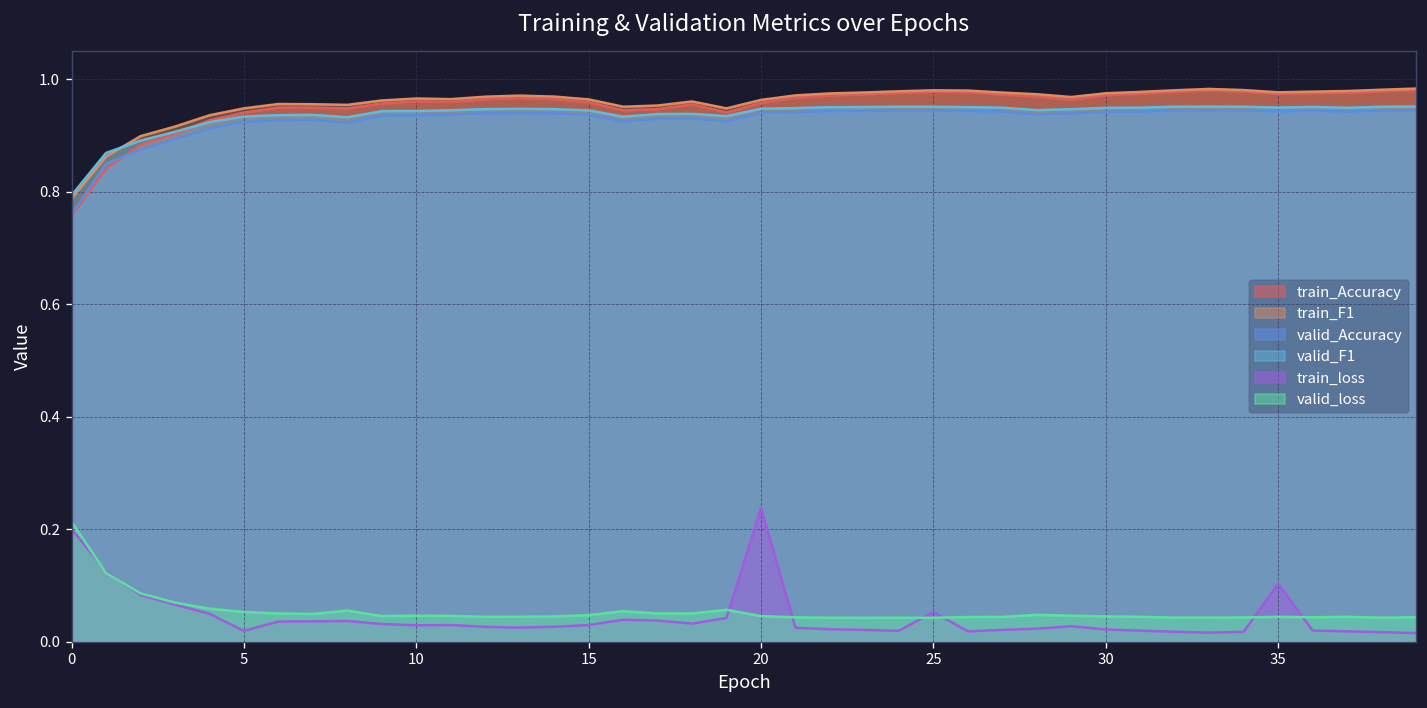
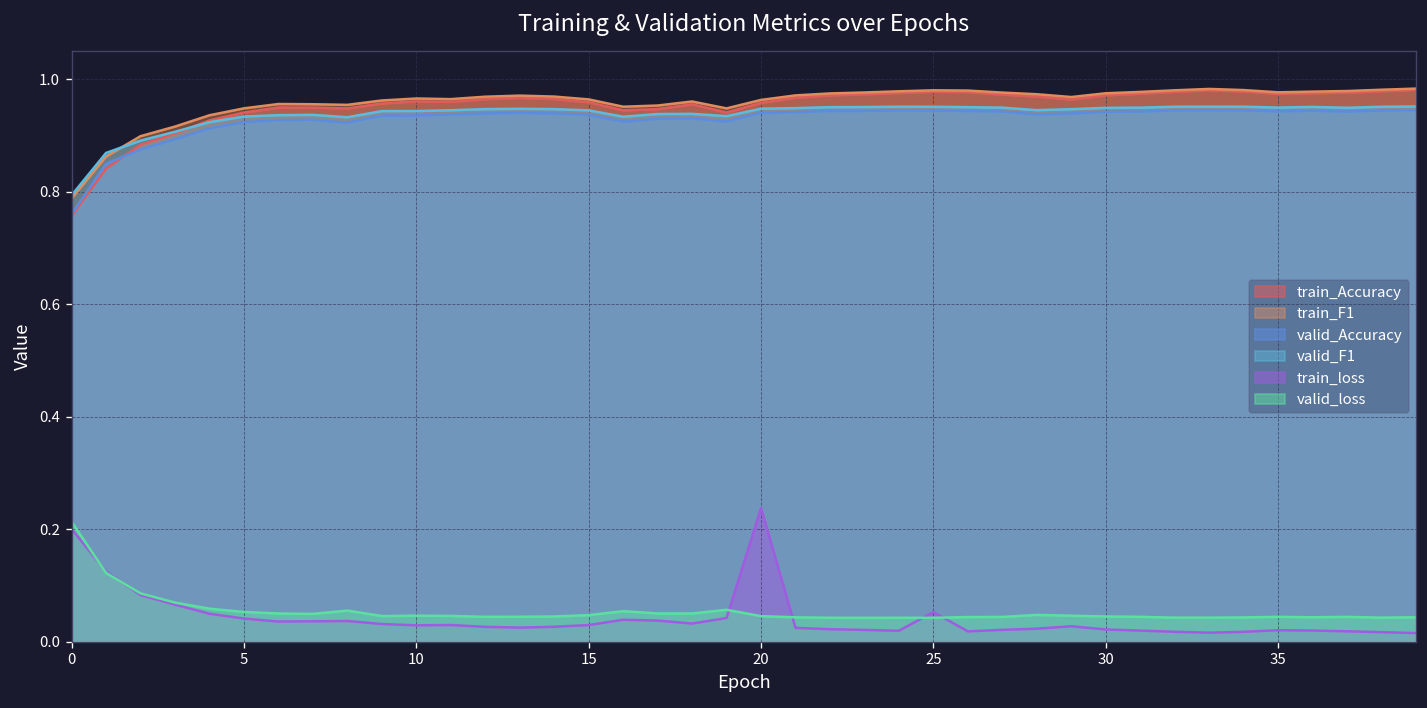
train_loss, 5: 0.02 -> 0.04
train_loss, 35: 0.10 -> 0.02
